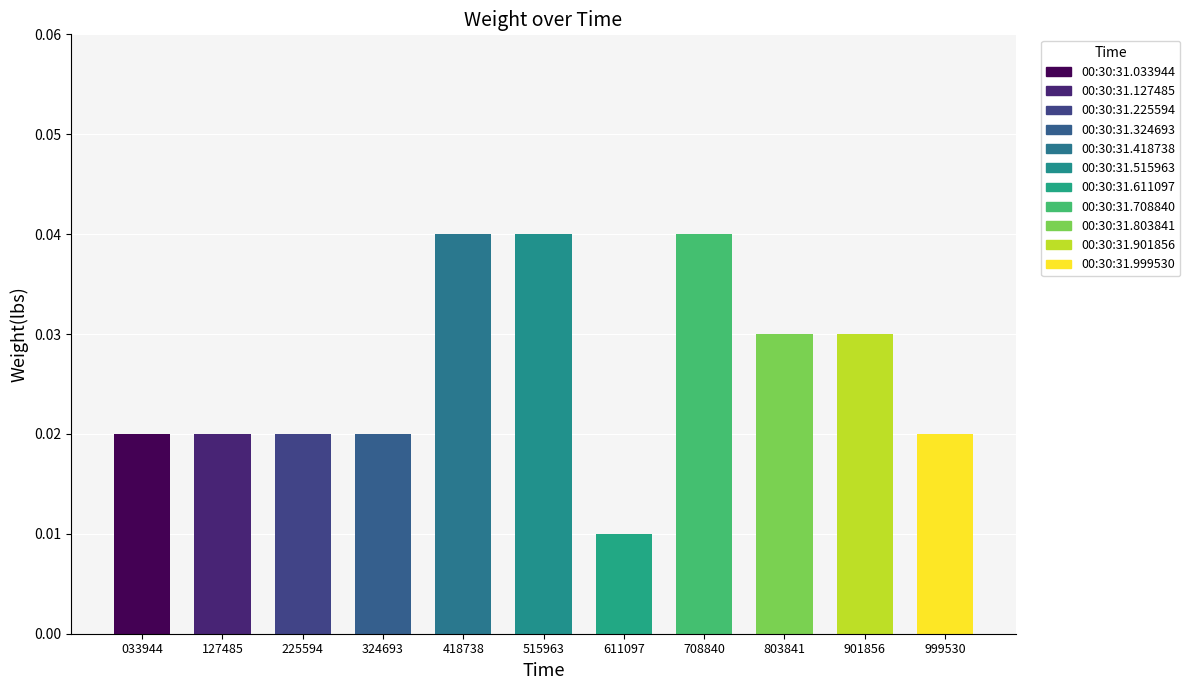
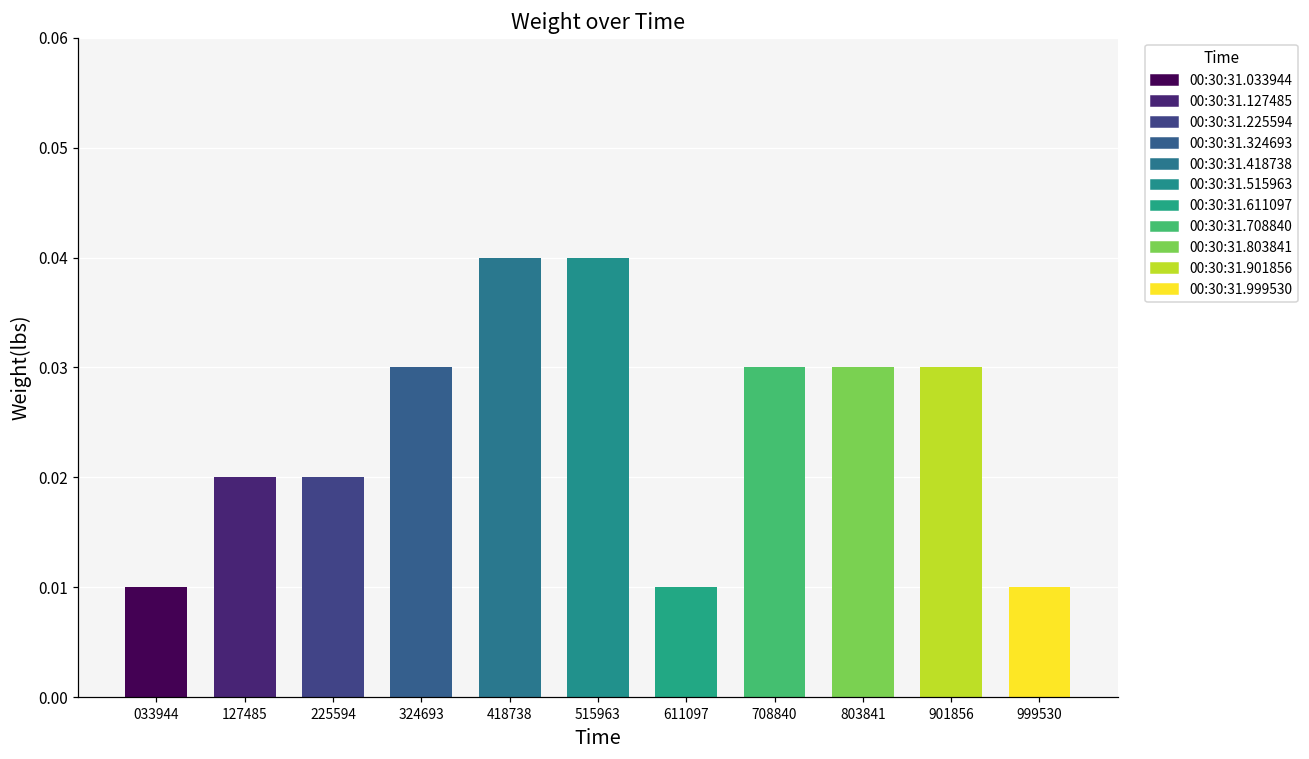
033944: 0.02 -> 0.01
324693: 0.02 -> 0.03
708840: 0.04 -> 0.03
999530: 0.02 -> 0.01
